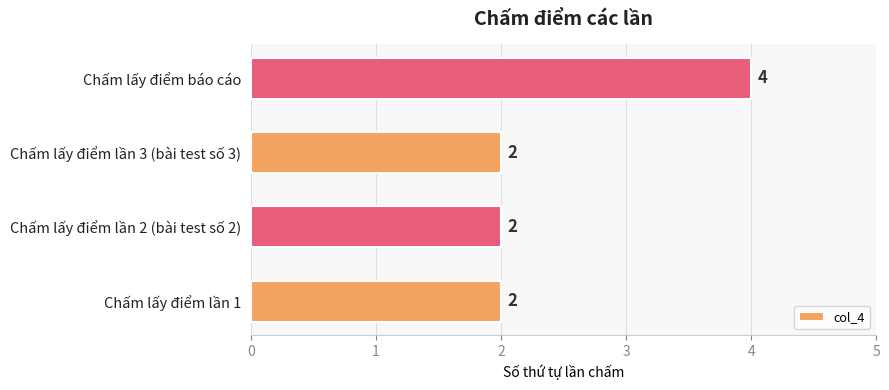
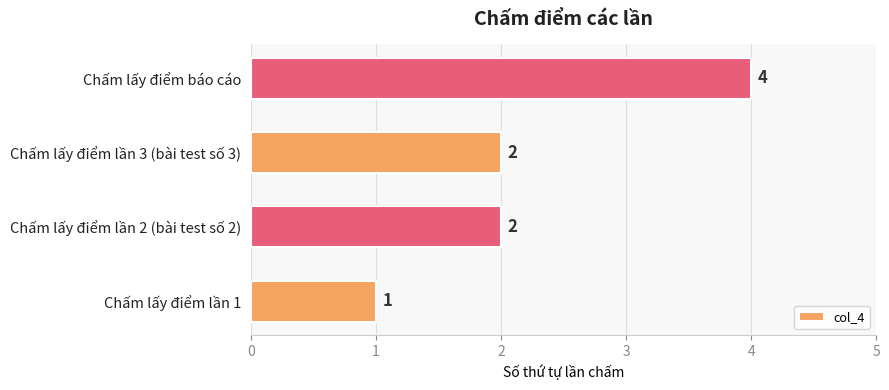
Chấm lấy điểm lần 1: 2 -> 1
